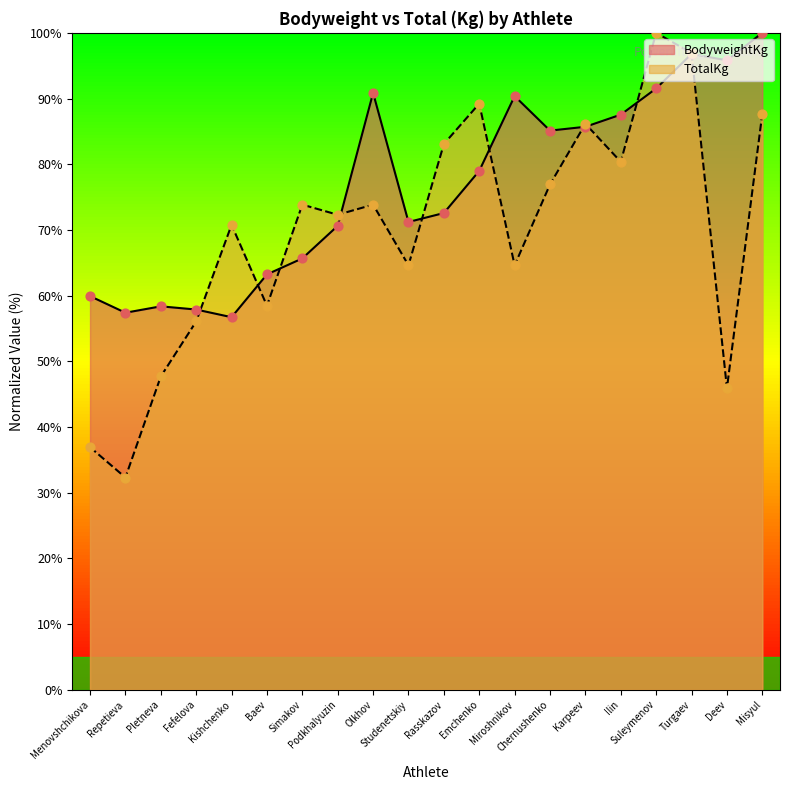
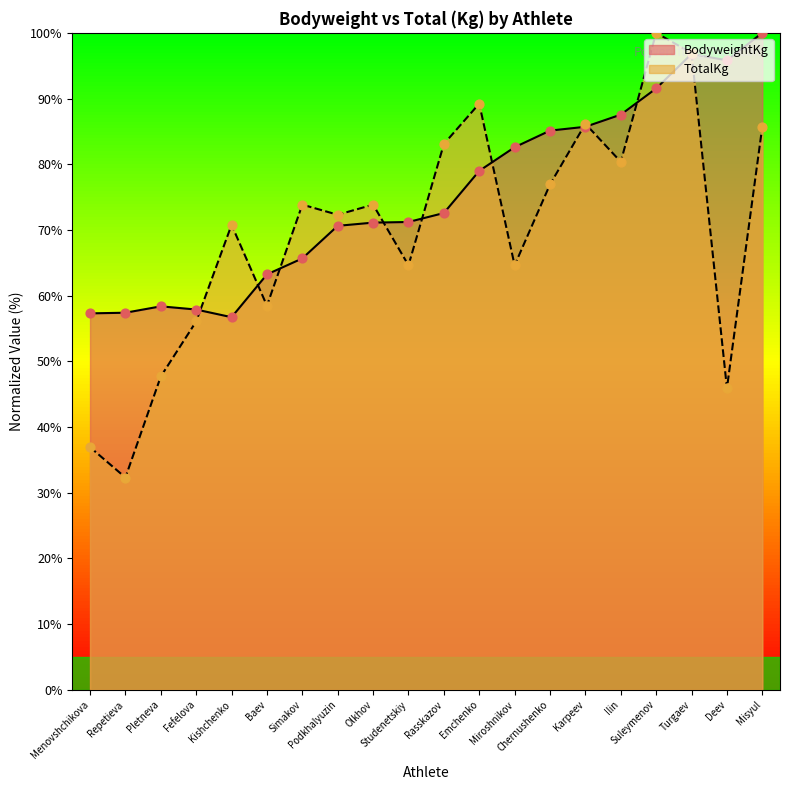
BodyweightKg, Menovshchikova: 60% -> 57%
BodyweightKg, Olkhov: 91% -> 71%
BodyweightKg, Miroshnikov: 90% -> 83%
TotalKg, Misyul: 88% -> 86%
